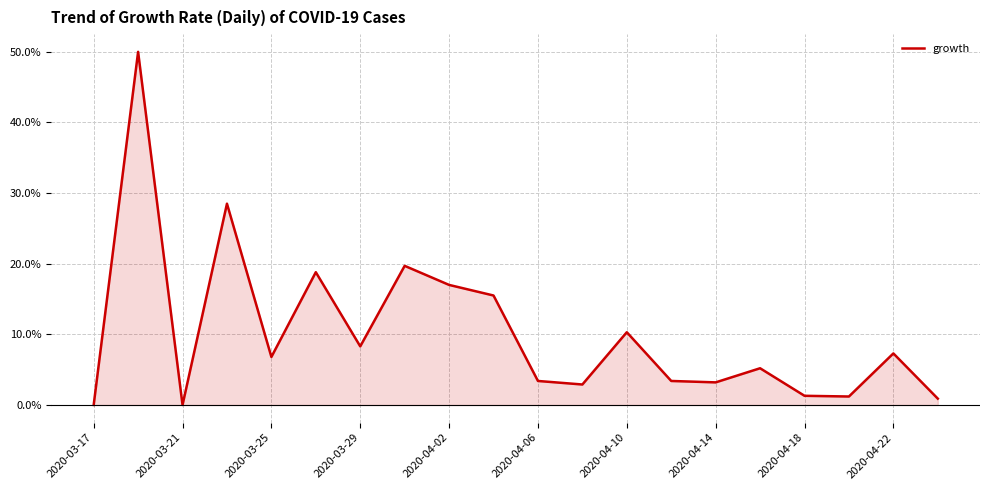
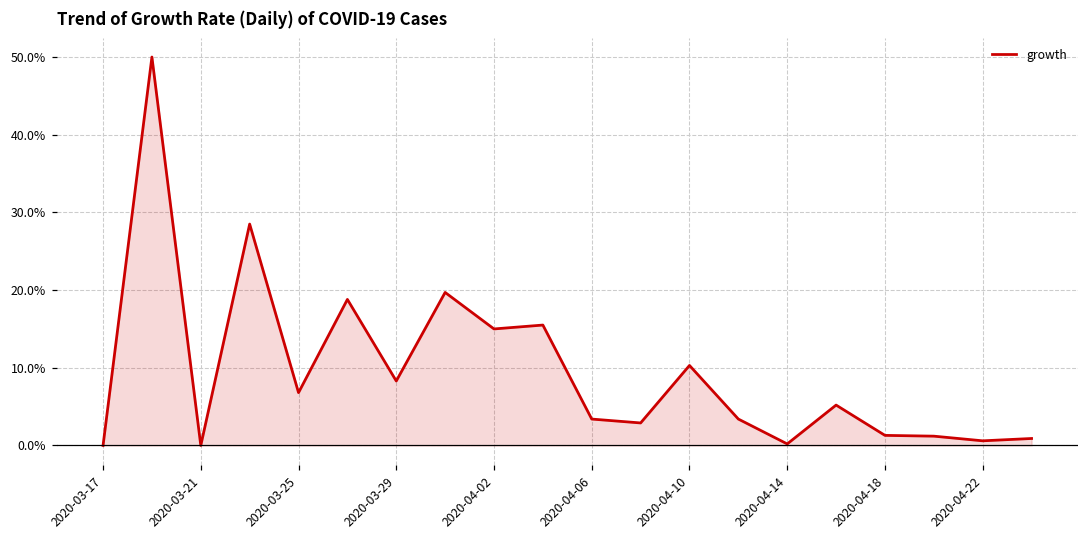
2020-04-02: 17% -> 15%
2020-04-14: 3% -> 0%
2020-04-22: 7% -> 1%
